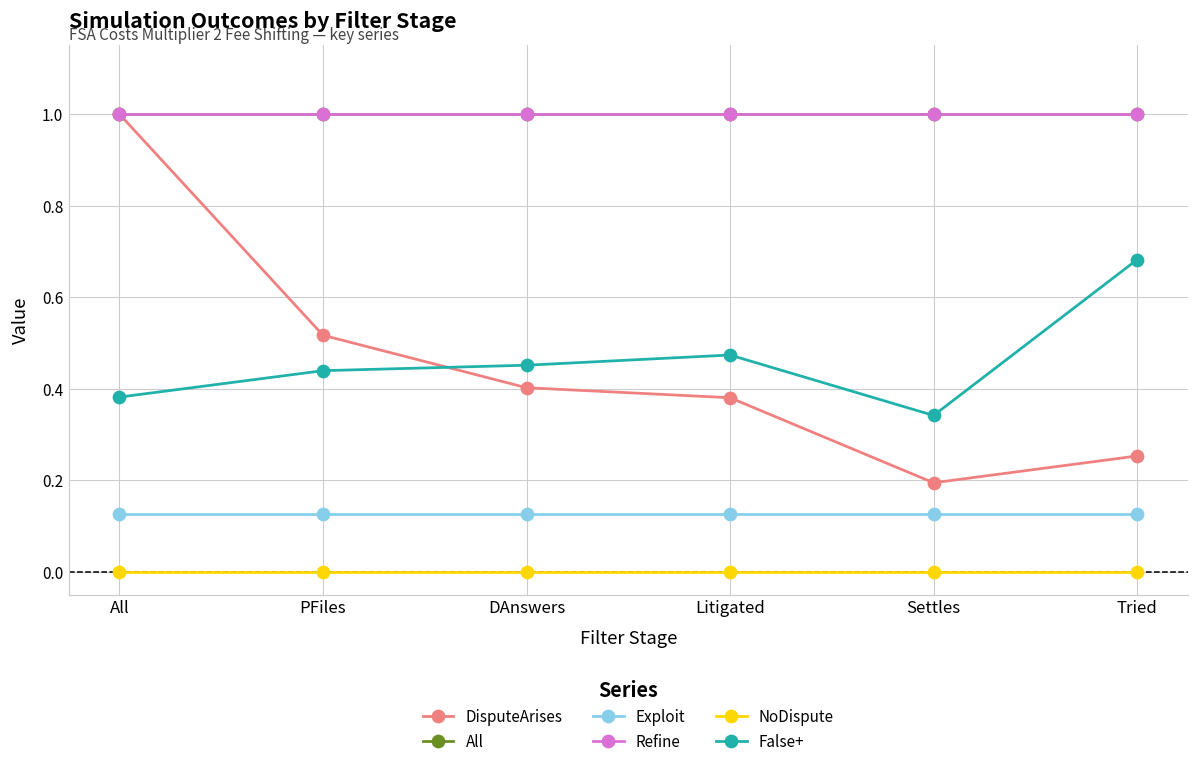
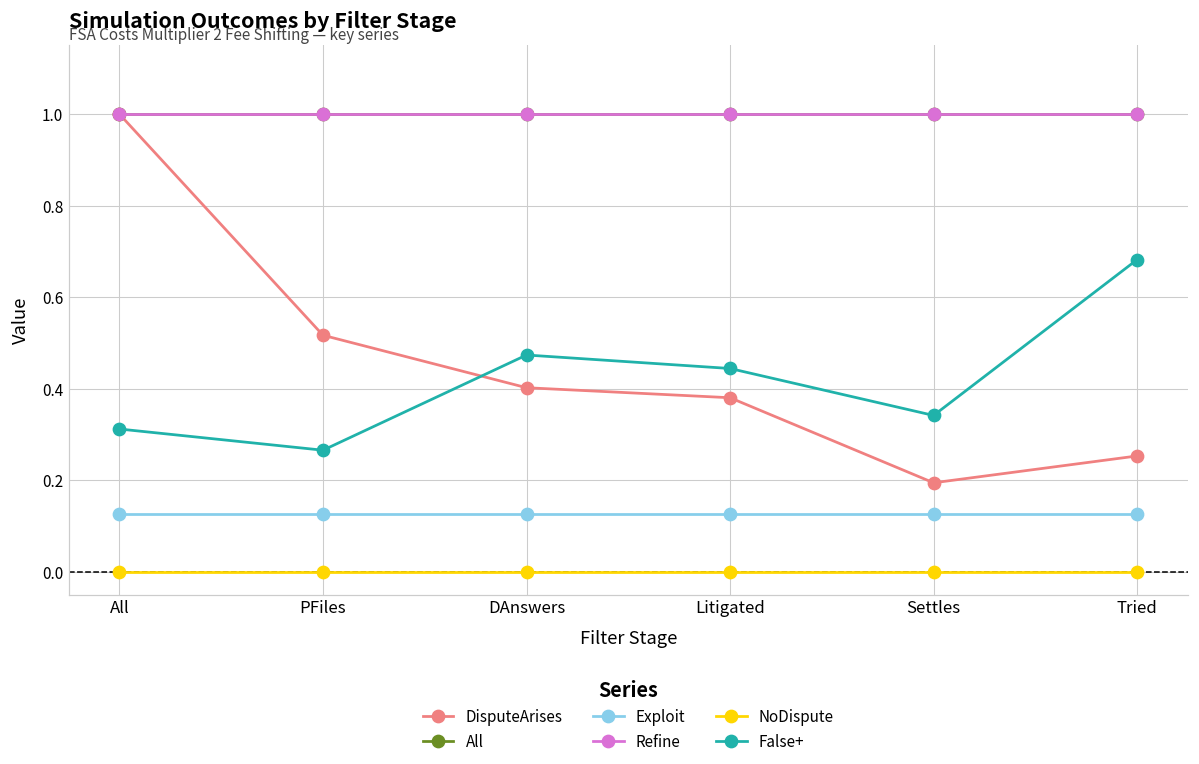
False+, All: 0.38 -> 0.31
False+, PFiles: 0.44 -> 0.27
False+, DAnswers: 0.45 -> 0.47
False+, Litigated: 0.47 -> 0.44
